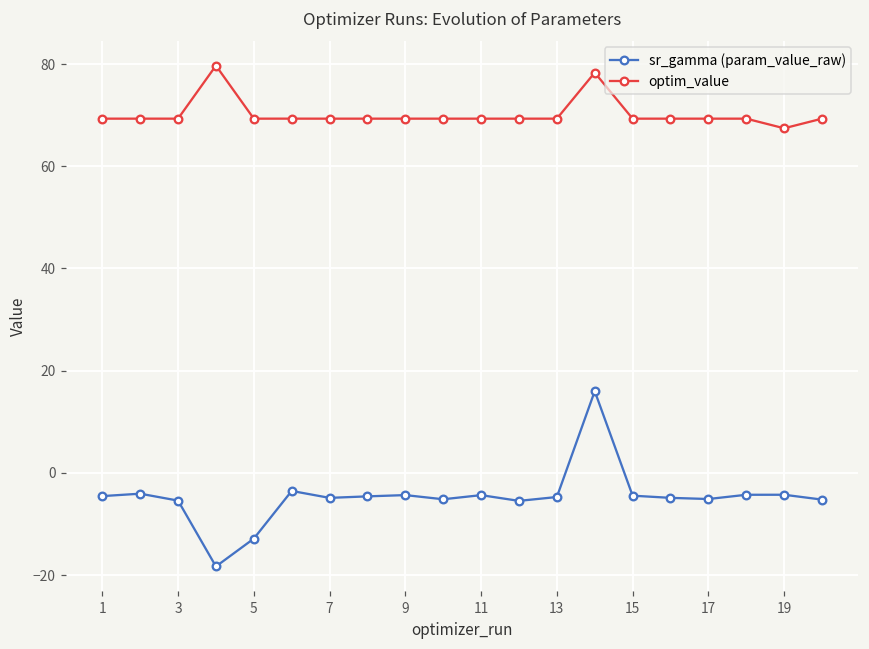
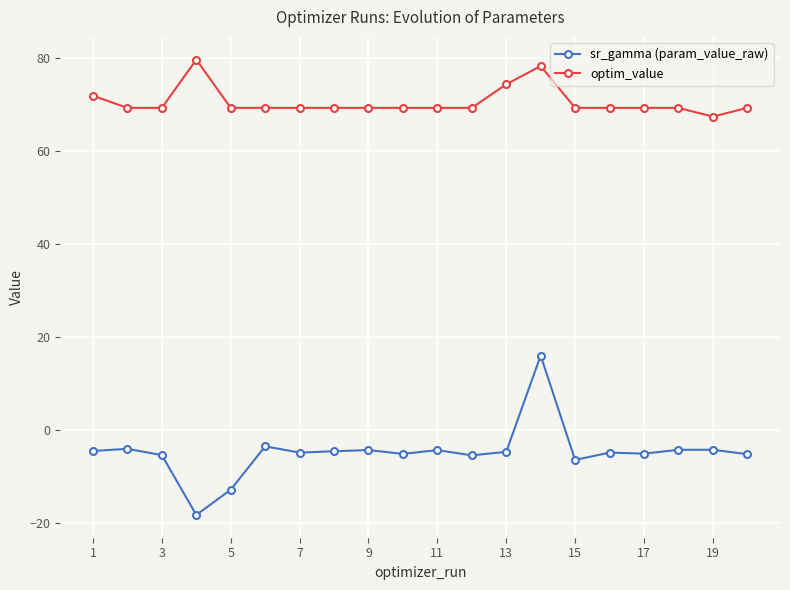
optim_value, 1: 69 -> 72
optim_value, 13: 69 -> 74
sr_gamma (param_value_raw), 15: -4 -> -6
